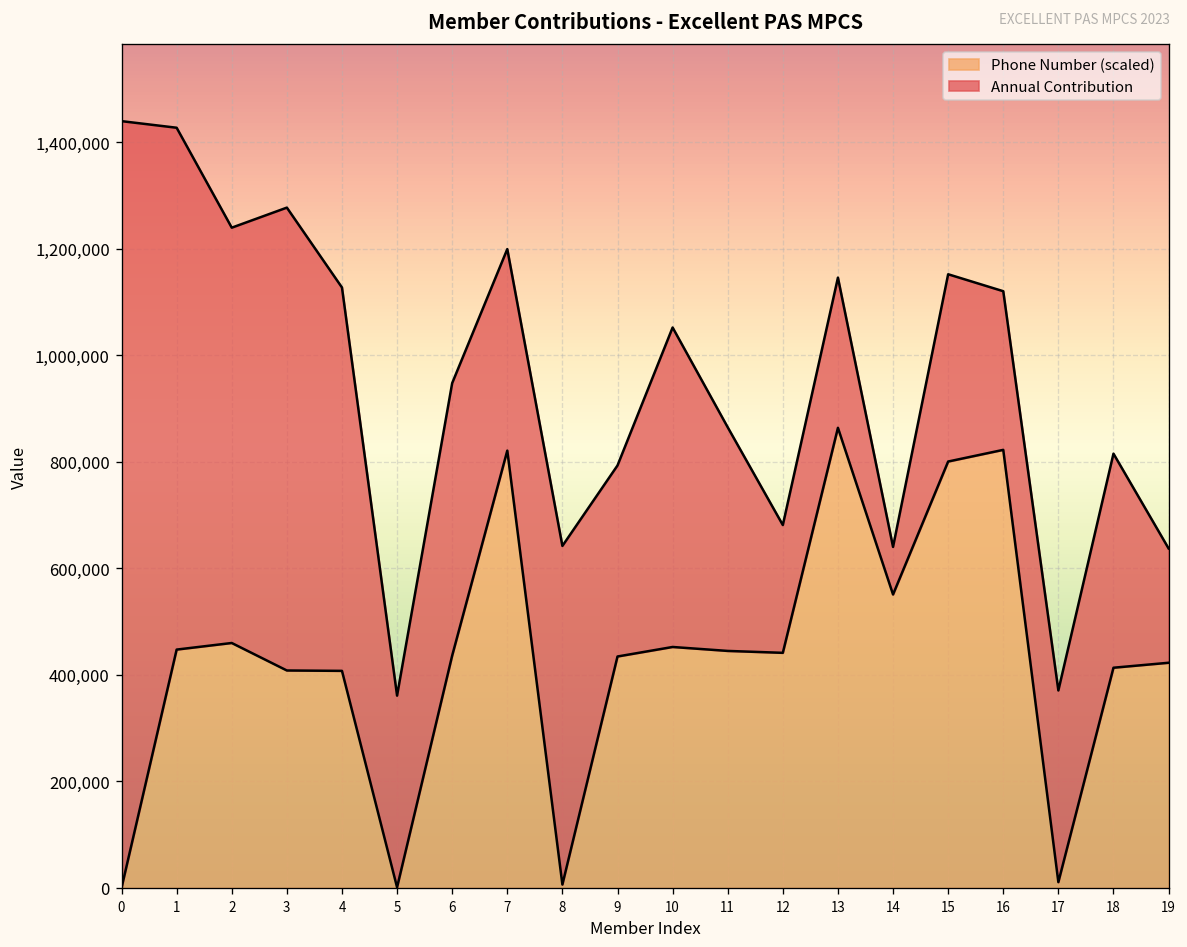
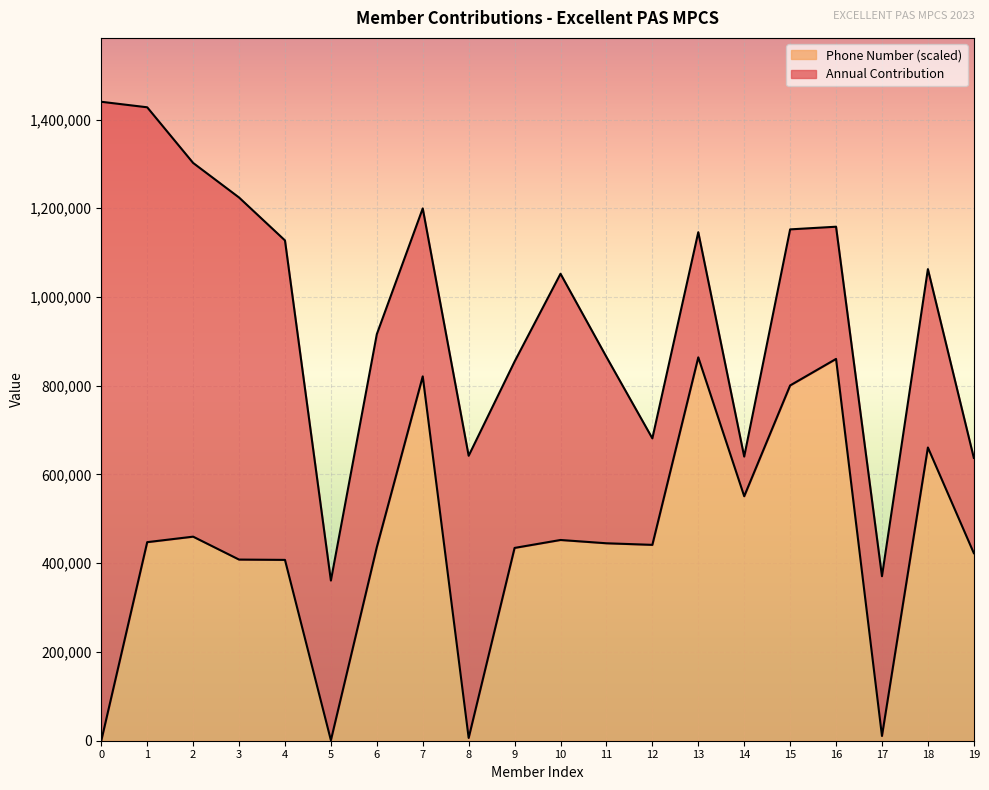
Annual Contribution, 2: 780,000 -> 840,000
Annual Contribution, 3: 870,000 -> 820,000
Annual Contribution, 6: 510,000 -> 480,000
Annual Contribution, 9: 360,000 -> 420,000
Phone Number (scaled), 16: 820,000 -> 860,000
Phone Number (scaled), 18: 410,000 -> 660,000
